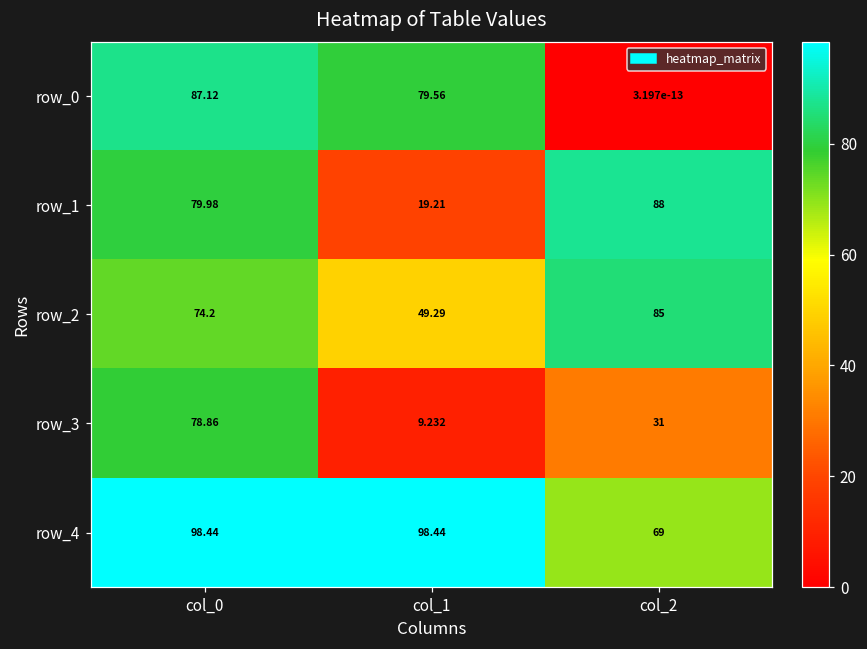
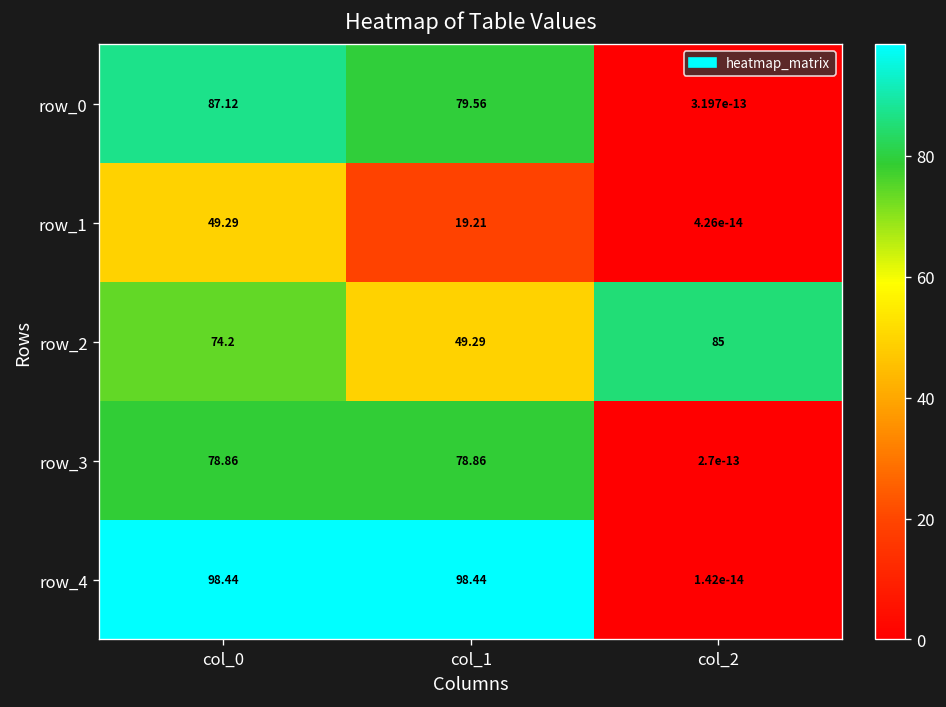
row_1, col_0: 79.98 -> 49.29
row_1, col_2: 88 -> 4.26e-14
row_3, col_1: 9.232 -> 78.86
row_3, col_2: 31 -> 2.7e-13
row_4, col_2: 69 -> 1.42e-14
